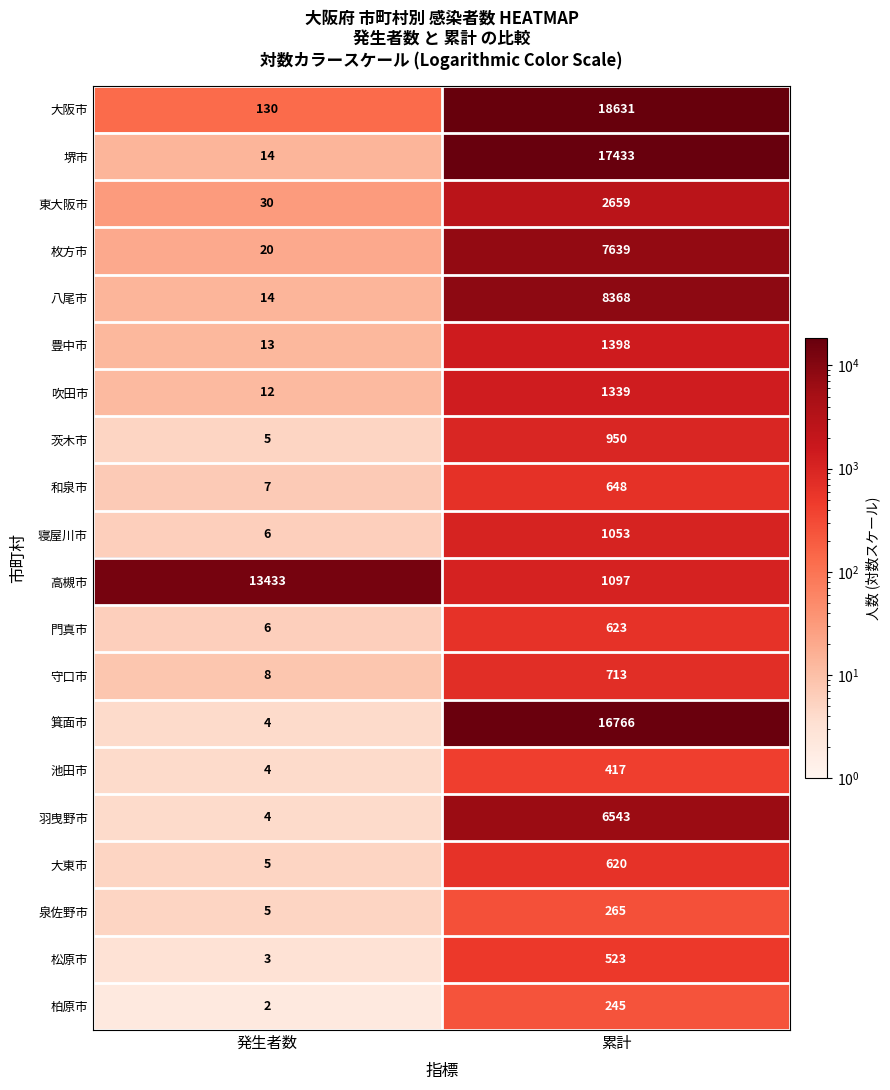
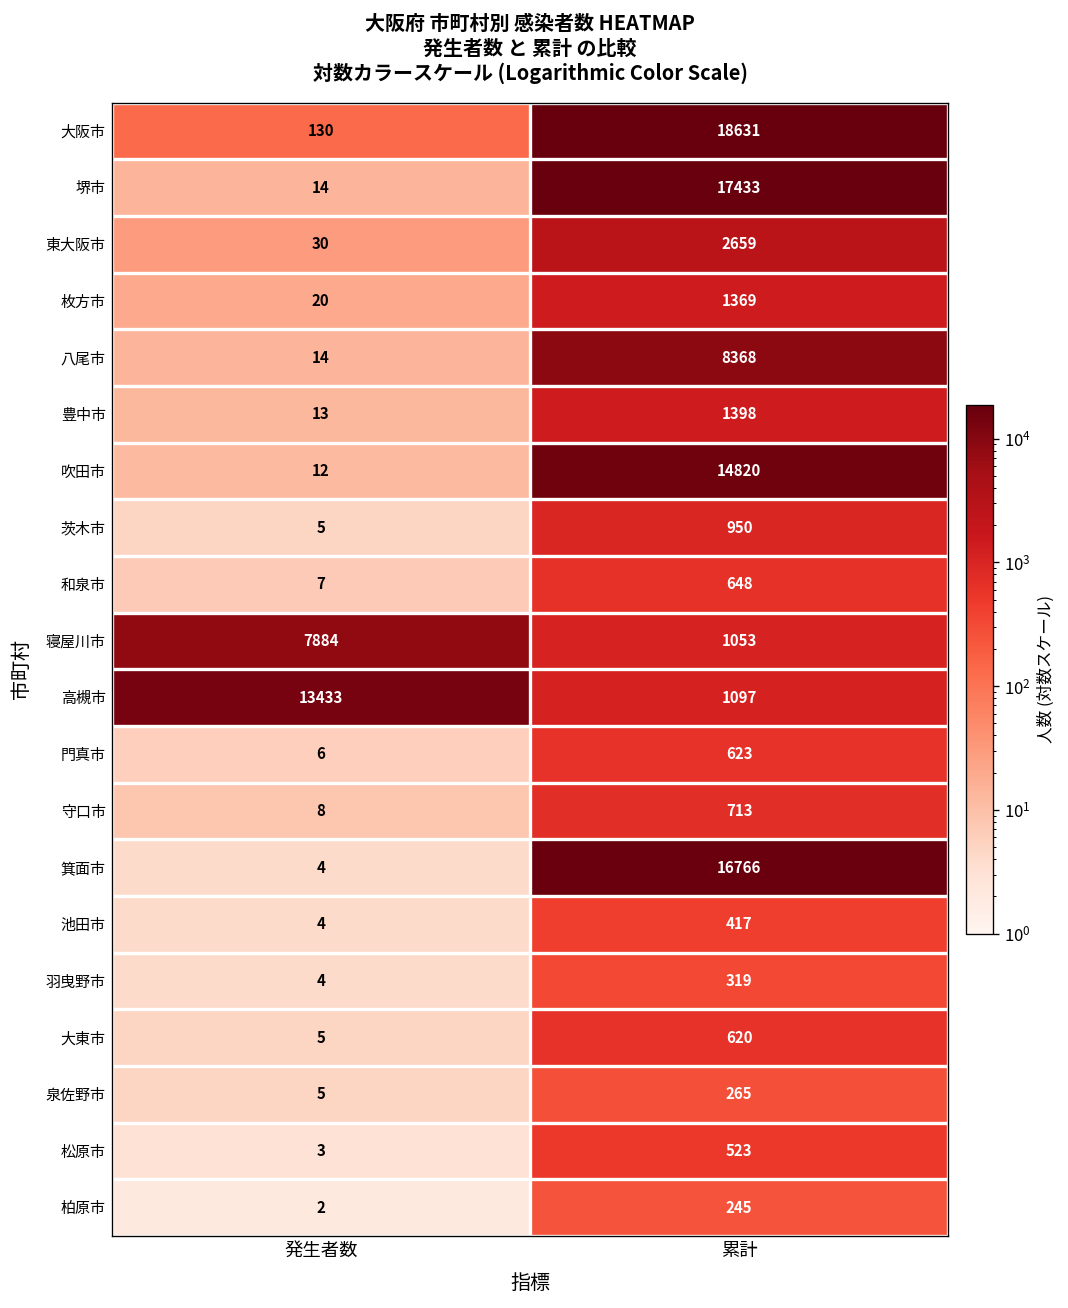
枚方市, 累計: 7639 -> 1369
吹田市, 累計: 1339 -> 14820
寝屋川市, 発生者数: 6 -> 7884
羽曳野市, 累計: 6543 -> 319
